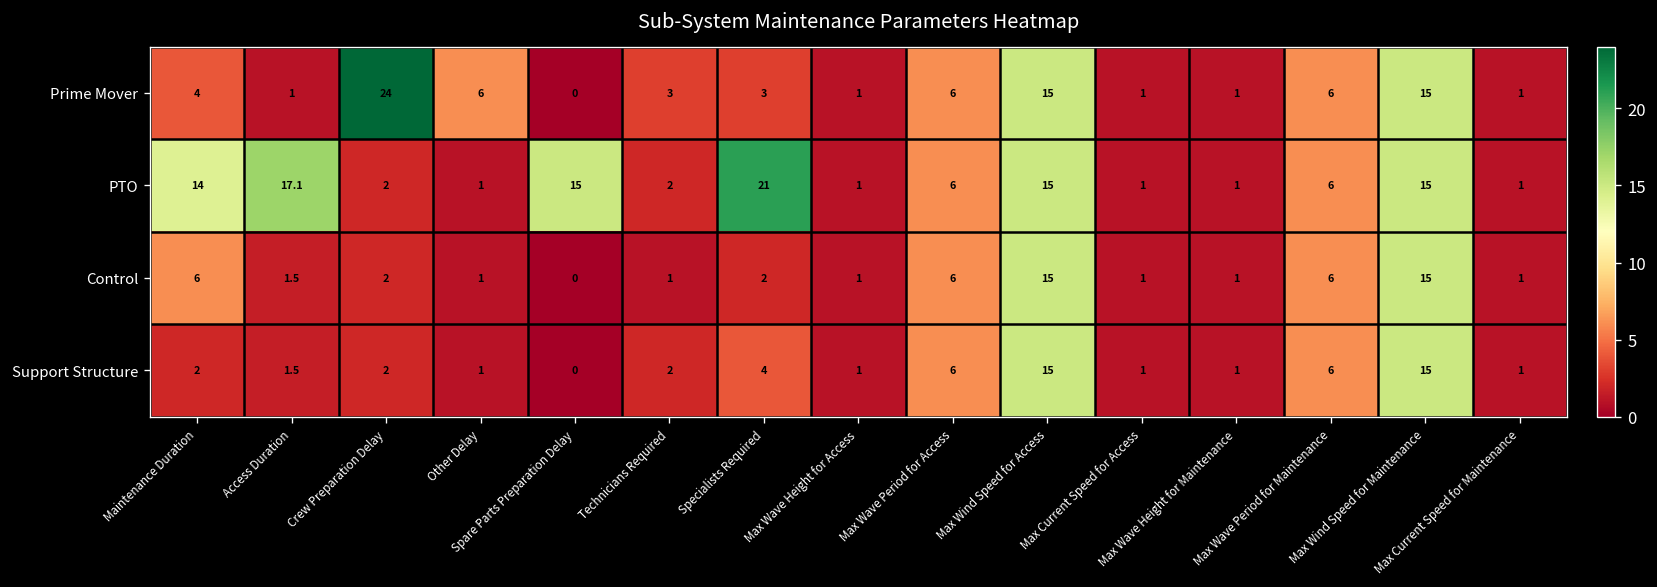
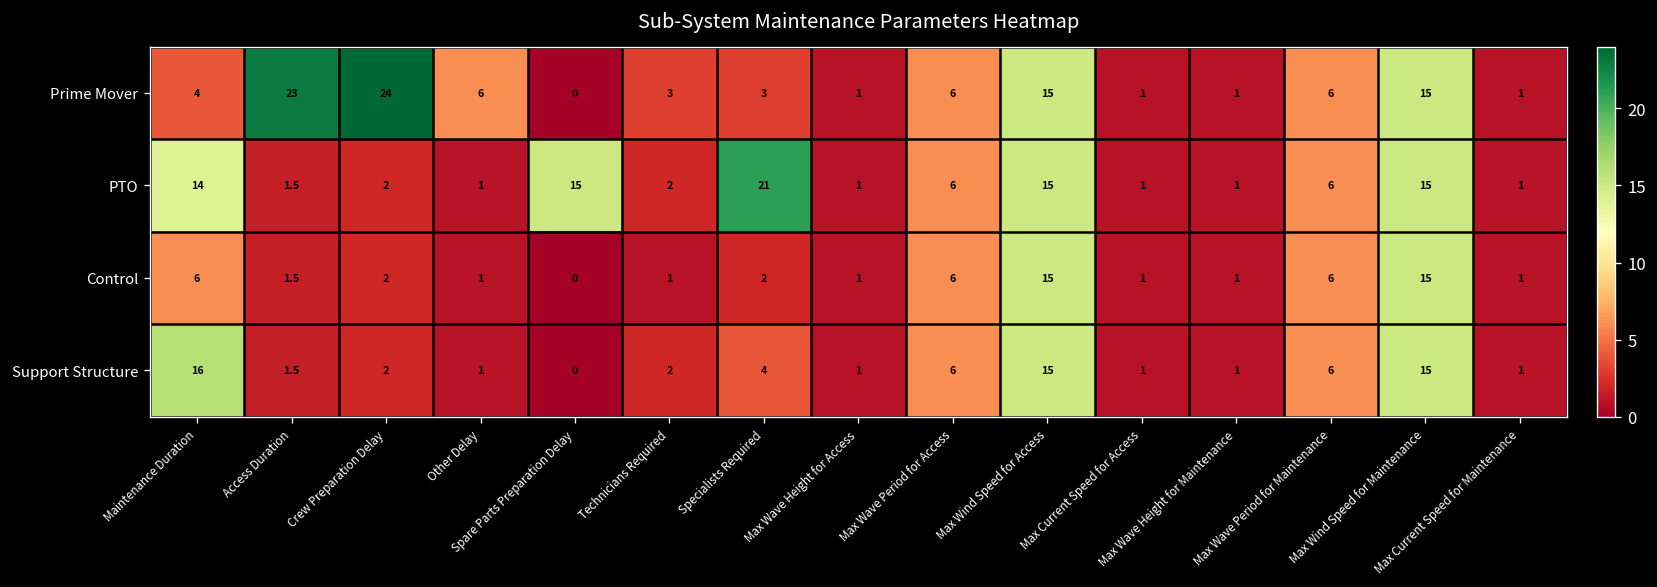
Prime Mover, Access Duration: 1 -> 23
PTO, Access Duration: 17.1 -> 1.5
Support Structure, Maintenance Duration: 2 -> 16
